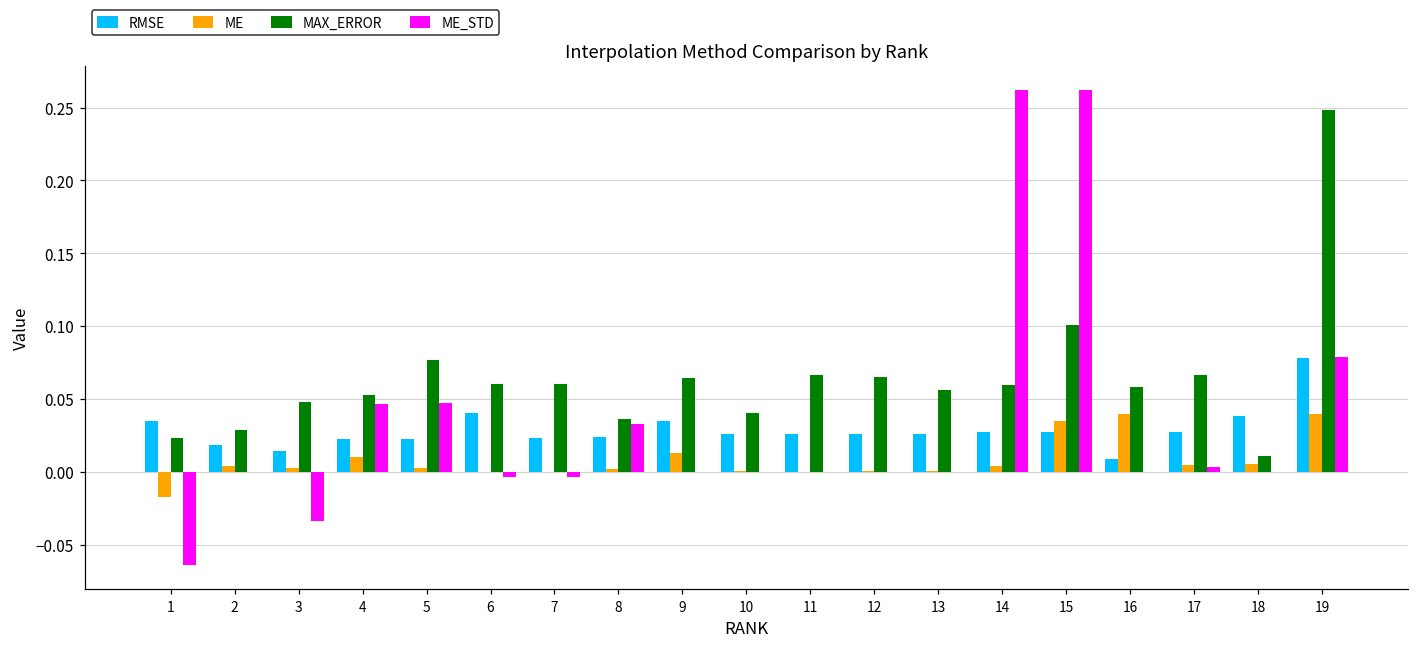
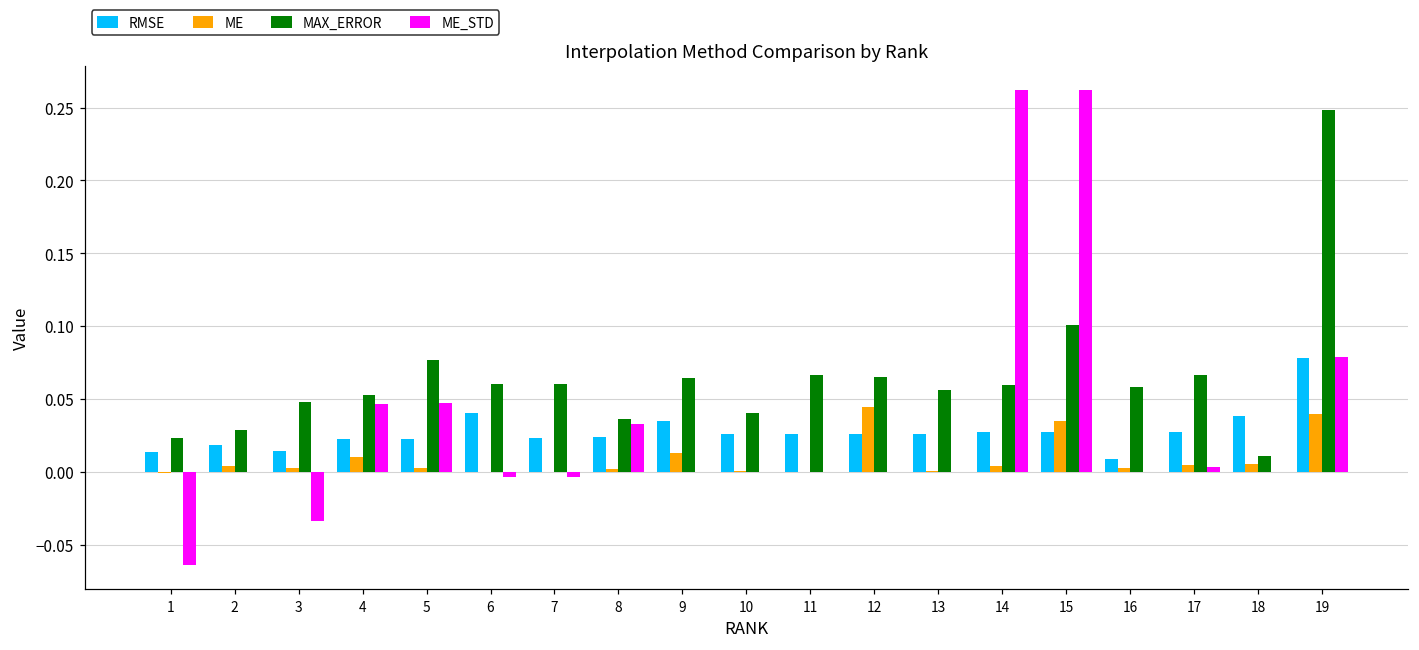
RMSE, 1: 0.035 -> 0.014
ME, 1: -0.017 -> -0.001
ME, 12: 0.000 -> 0.045
ME, 16: 0.039 -> 0.002
